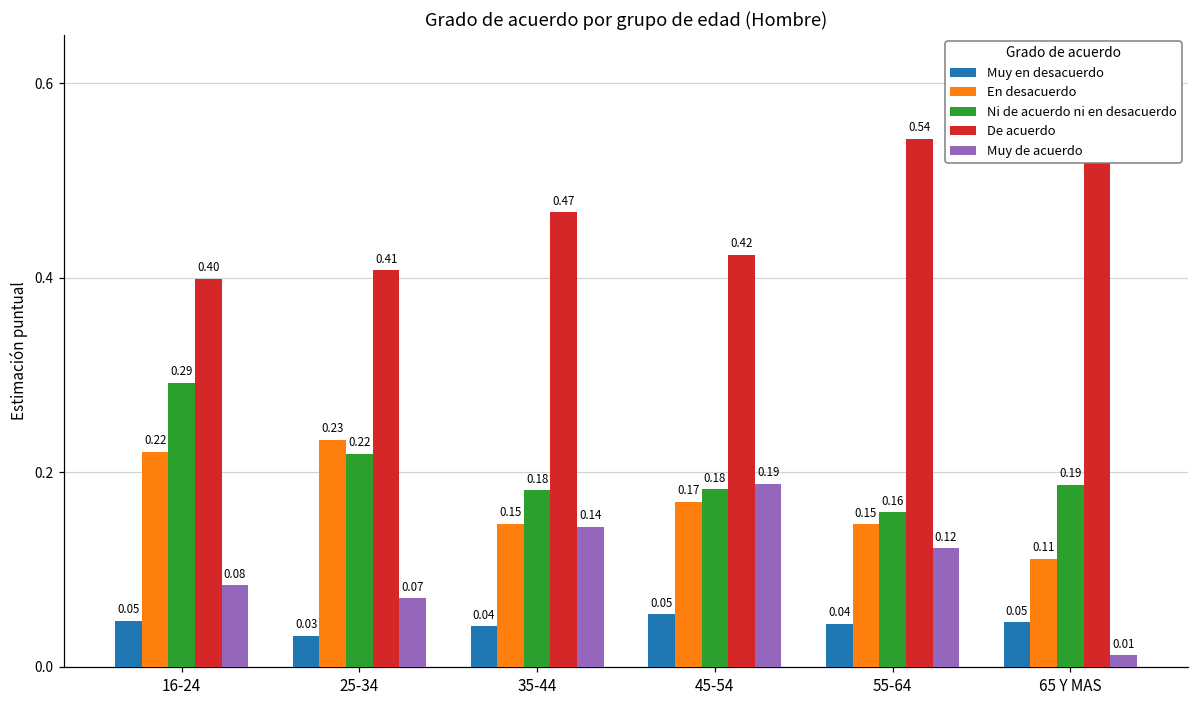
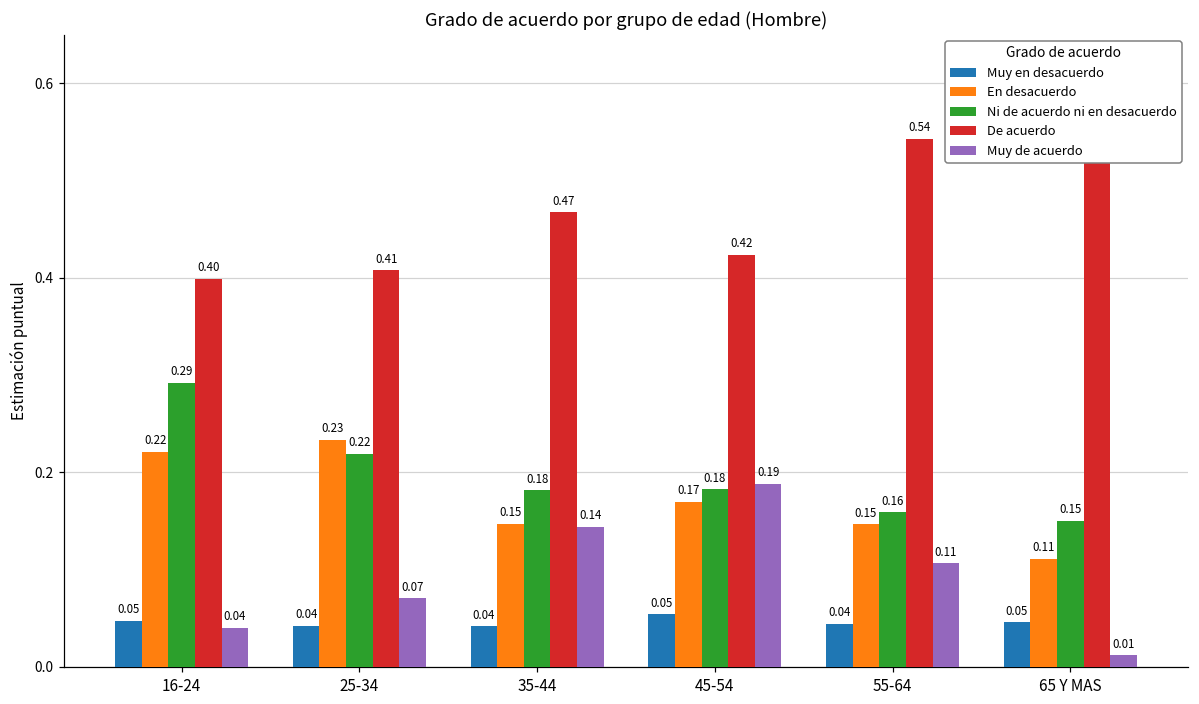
Muy de acuerdo, 16-24: 0.08 -> 0.04
Muy en desacuerdo, 25-34: 0.03 -> 0.04
Muy de acuerdo, 55-64: 0.12 -> 0.11
Ni de acuerdo ni en desacuerdo, 65 Y MAS: 0.19 -> 0.15
